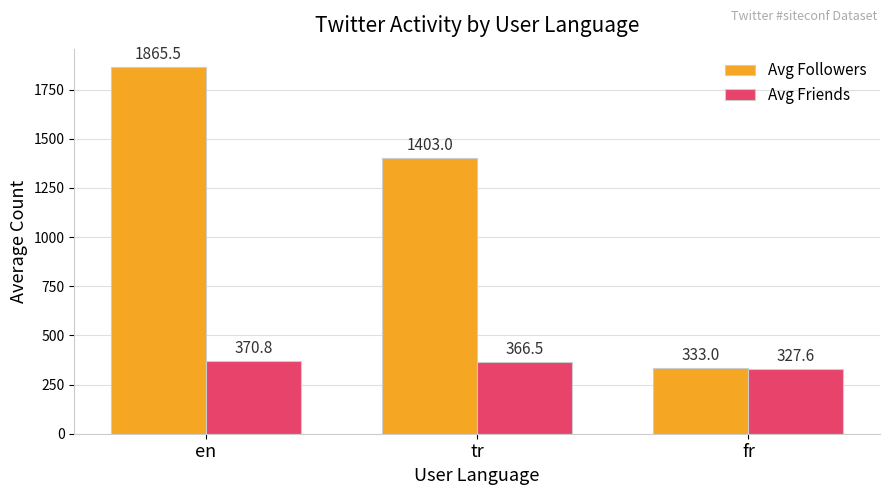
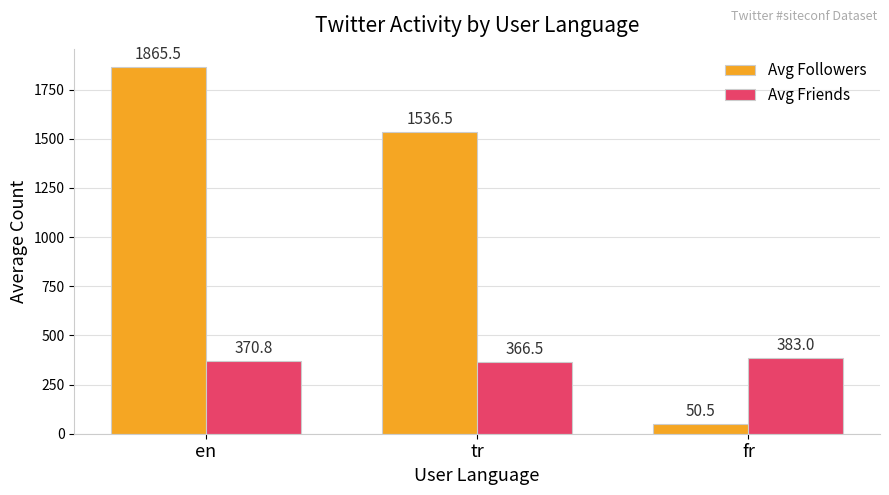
Avg Followers, tr: 1403.0 -> 1536.5
Avg Followers, fr: 333.0 -> 50.5
Avg Friends, fr: 327.6 -> 383.0
